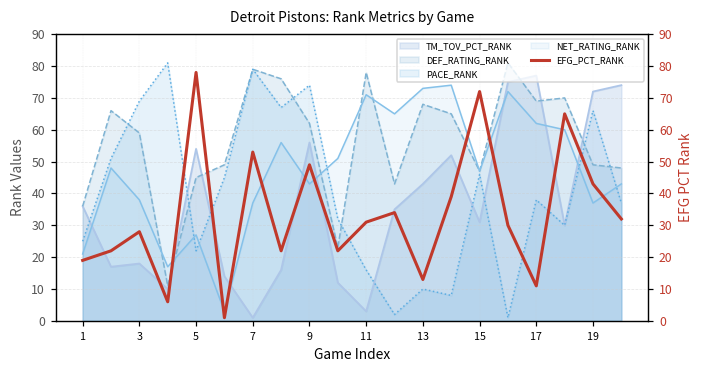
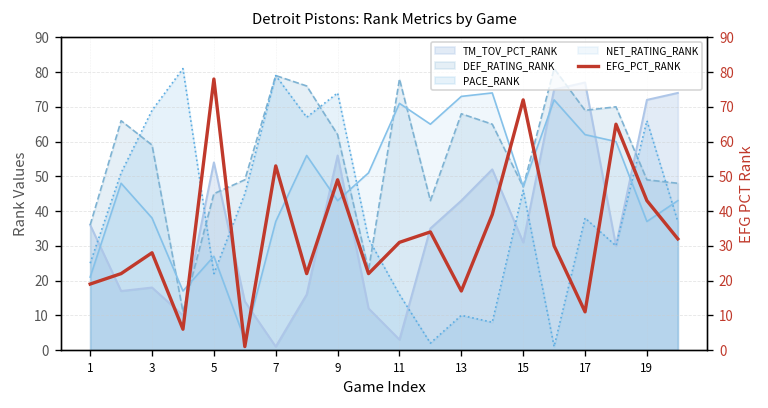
EFG_PCT_RANK, 13: 13 -> 17
